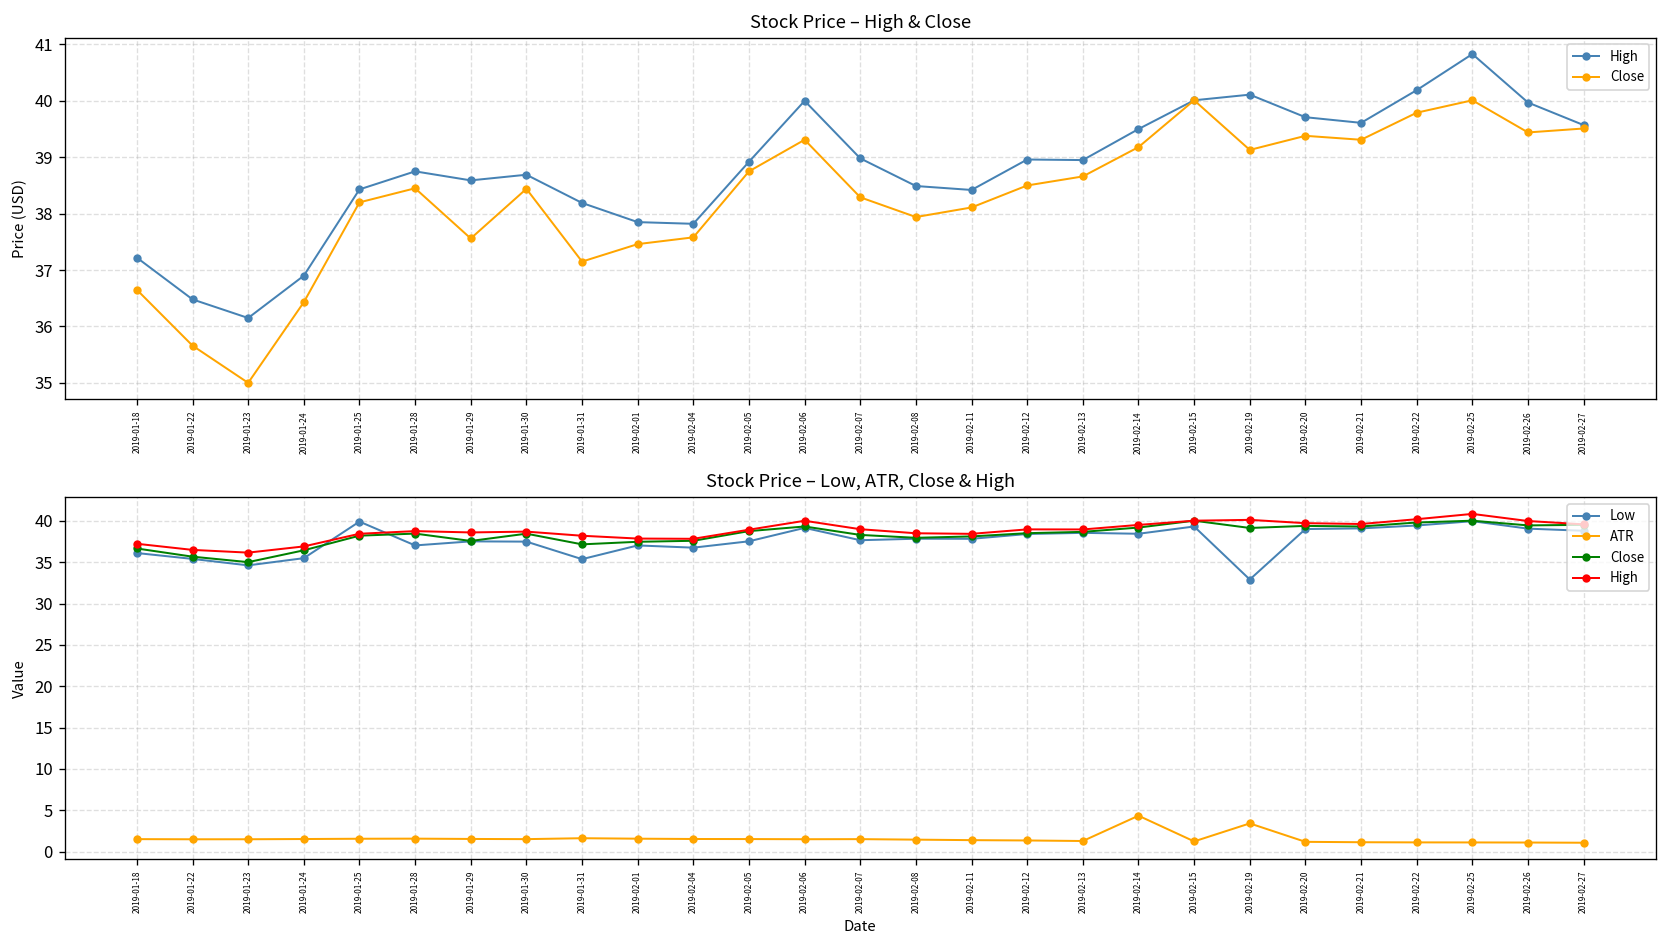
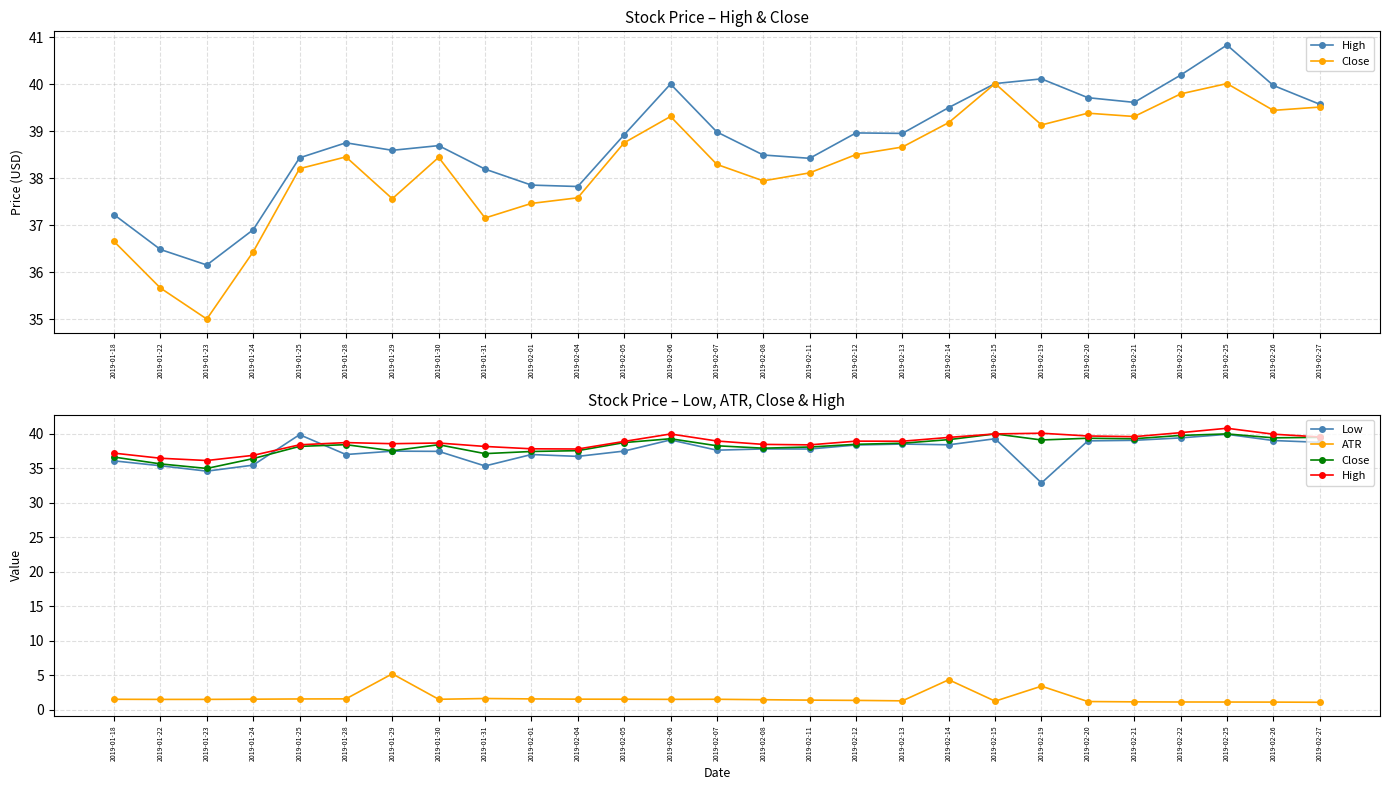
Stock Price – Low, ATR, Close & High, ATR, 2019-01-29: 2 -> 5
